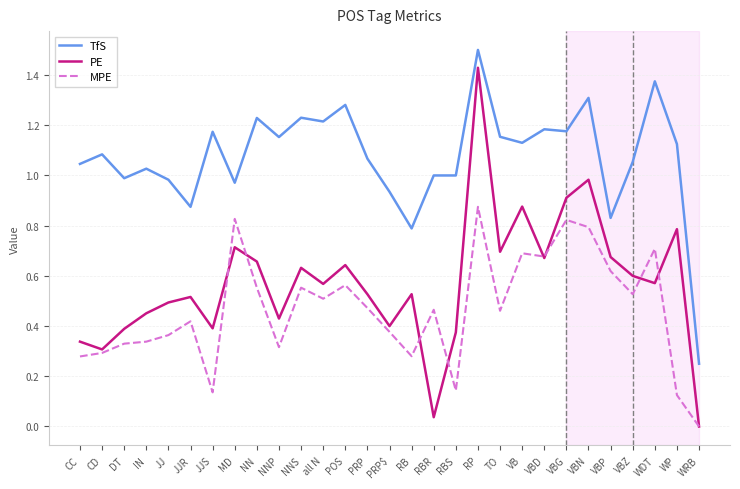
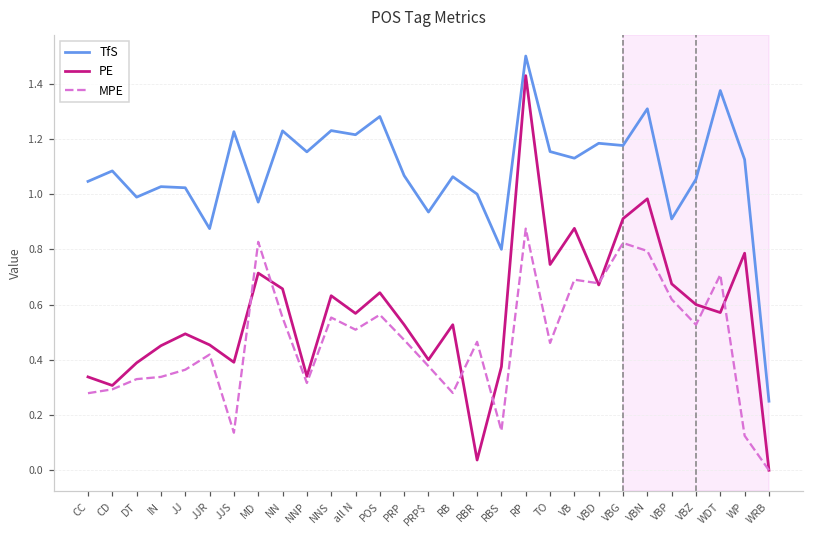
TfS, JJ: 0.98 -> 1.02
PE, JJR: 0.52 -> 0.45
TfS, JJS: 1.17 -> 1.23
PE, NNP: 0.43 -> 0.34
TfS, RB: 0.79 -> 1.06
TfS, RBS: 1.0 -> 0.8
PE, TO: 0.70 -> 0.75
TfS, VBP: 0.83 -> 0.91
